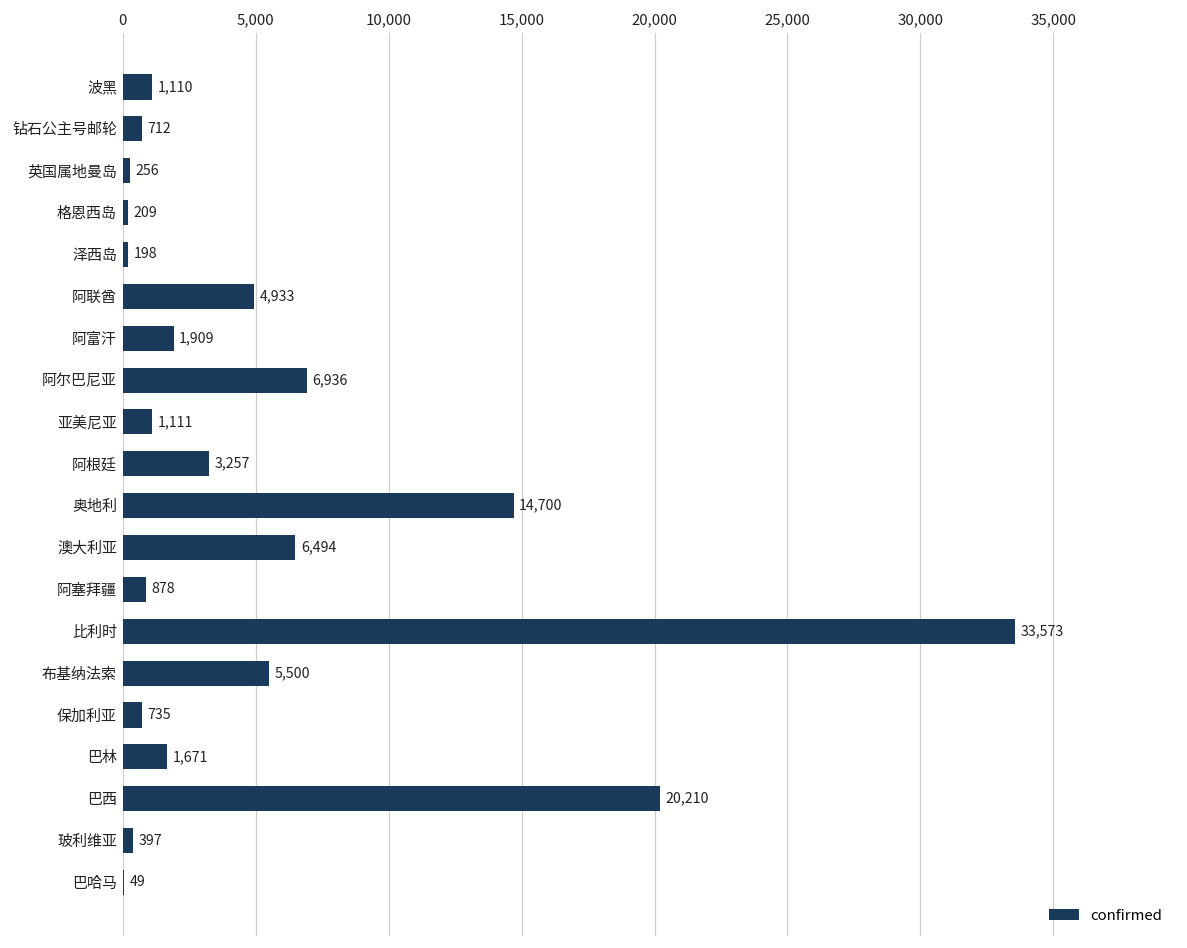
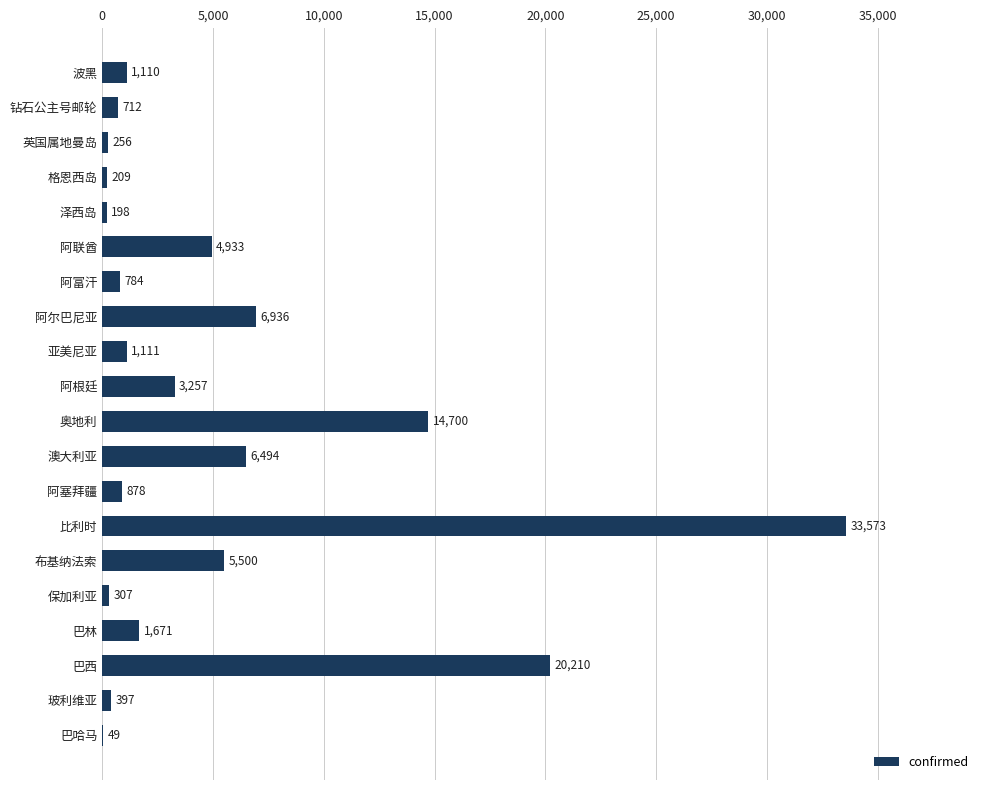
阿富汗: 1,909 -> 784
保加利亚: 735 -> 307
